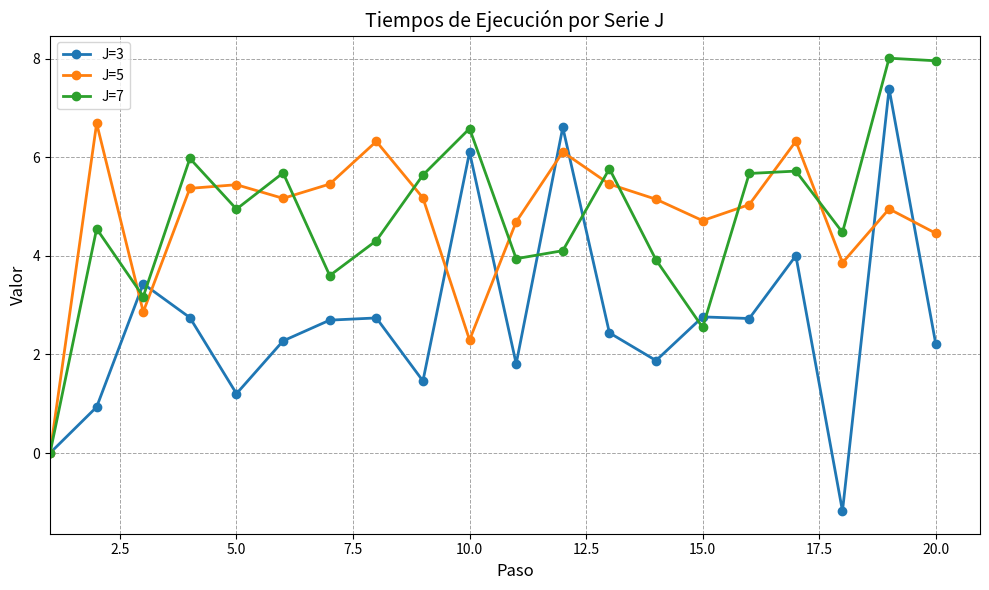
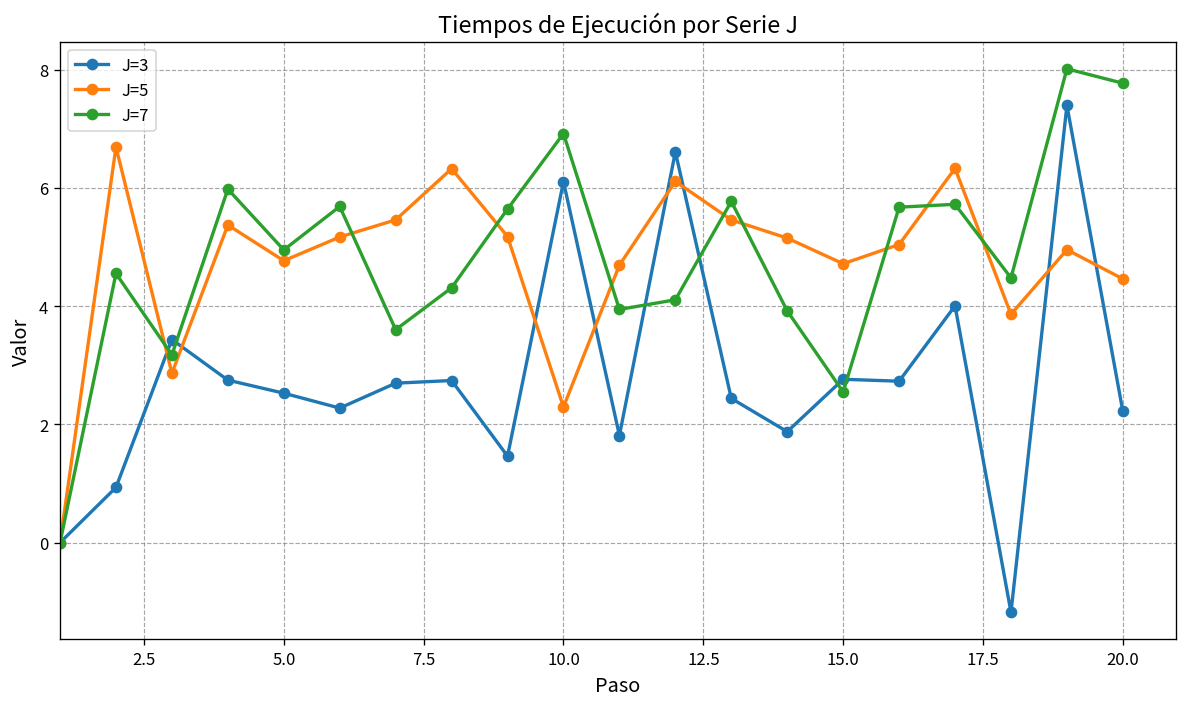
J=3, 5.0: 1.2 -> 2.5
J=5, 5.0: 5.4 -> 4.8
J=7, 10.0: 6.6 -> 6.9
J=7, 20.0: 8.0 -> 7.8
